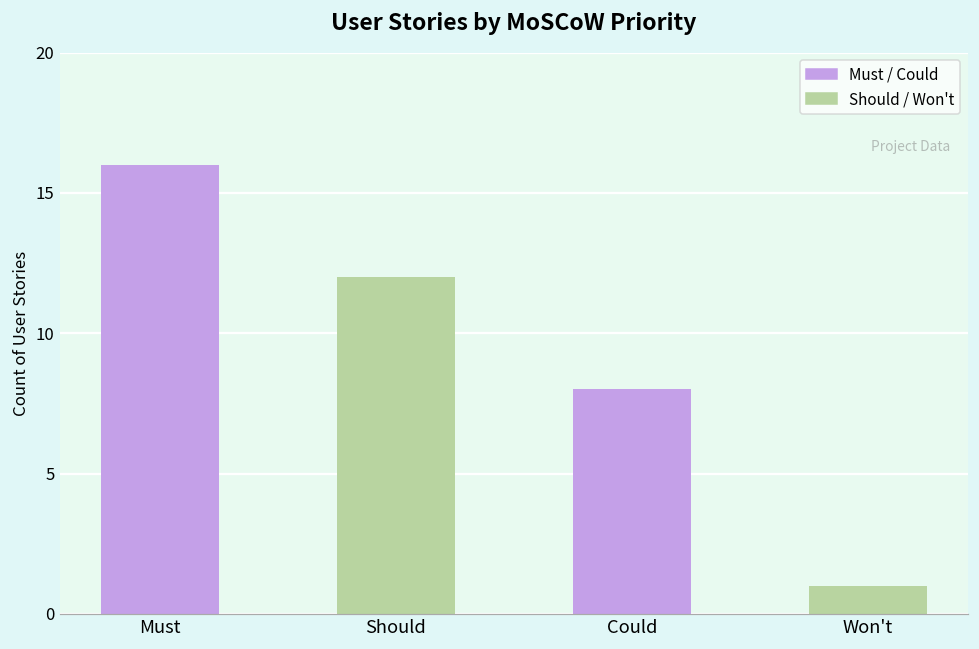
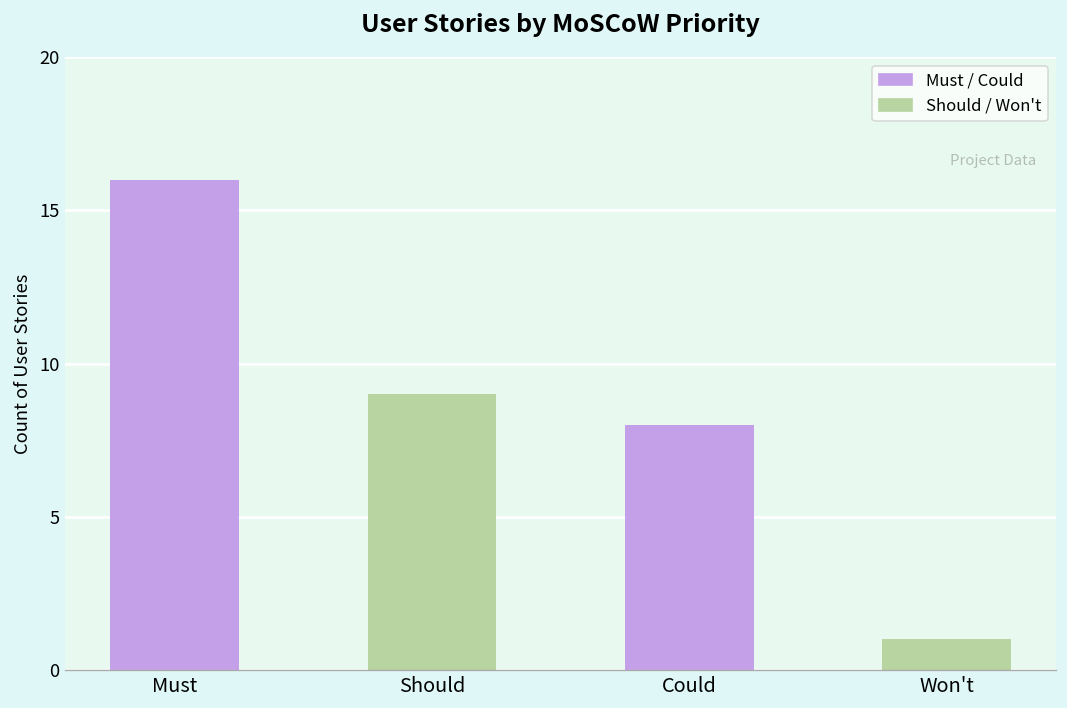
Should: 12 -> 9
